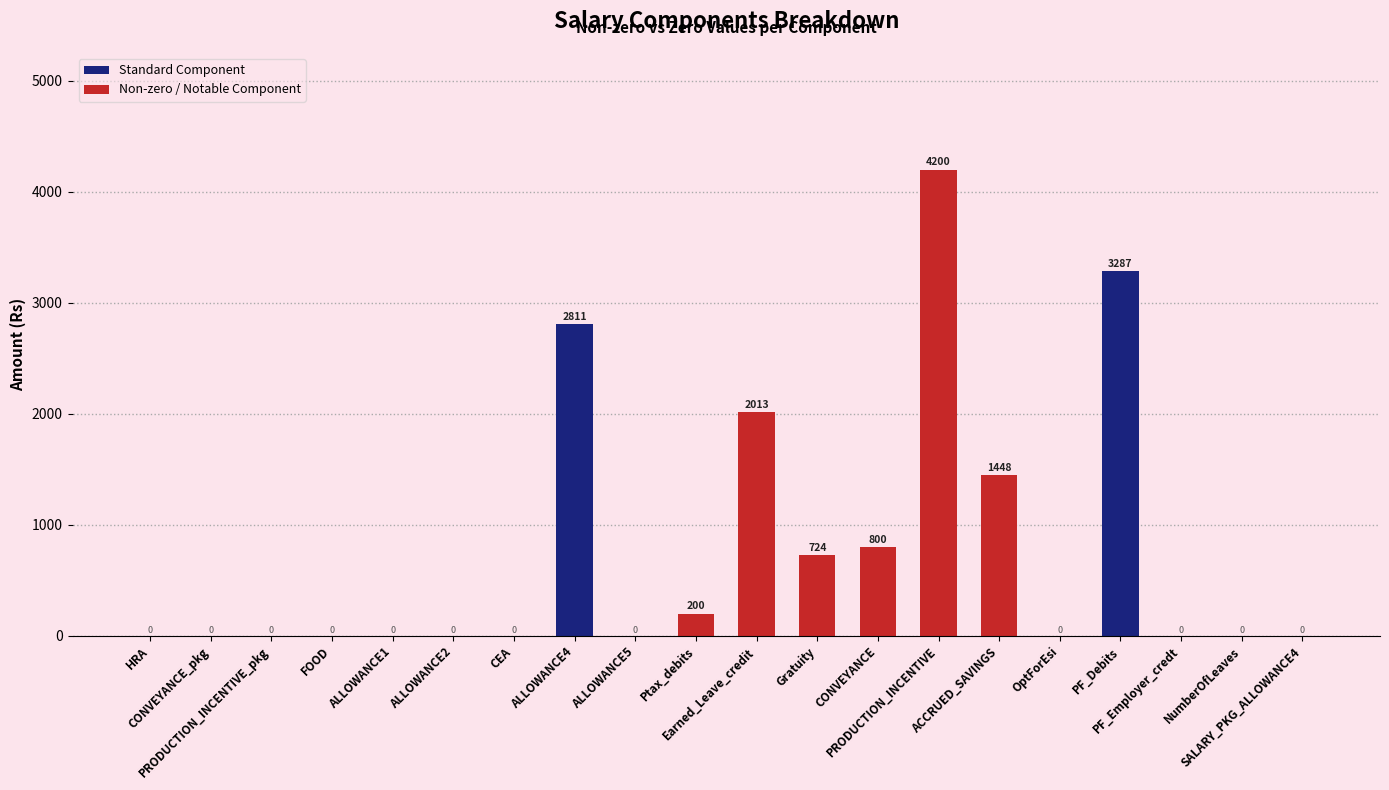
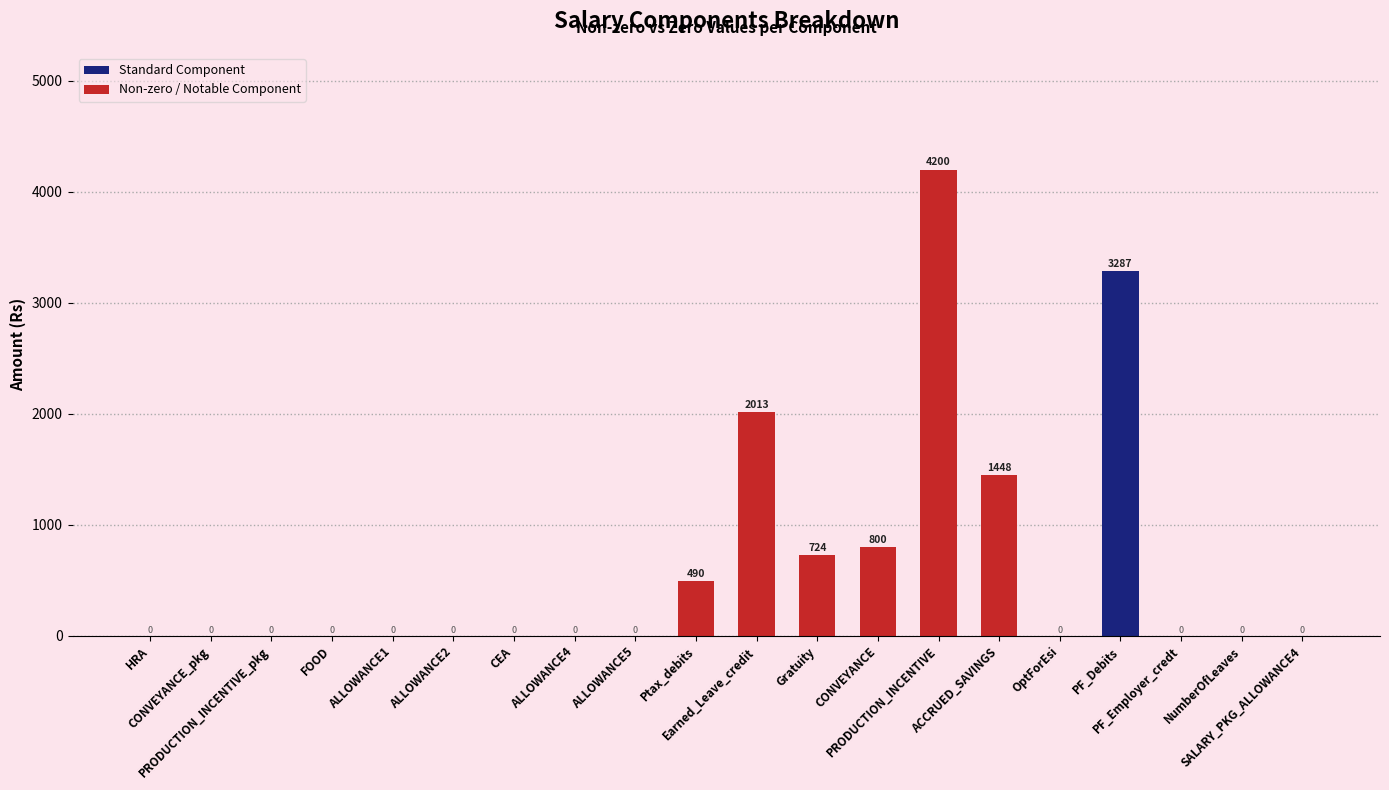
ALLOWANCE4: 2811 -> 0
Ptax_debits: 200 -> 490
